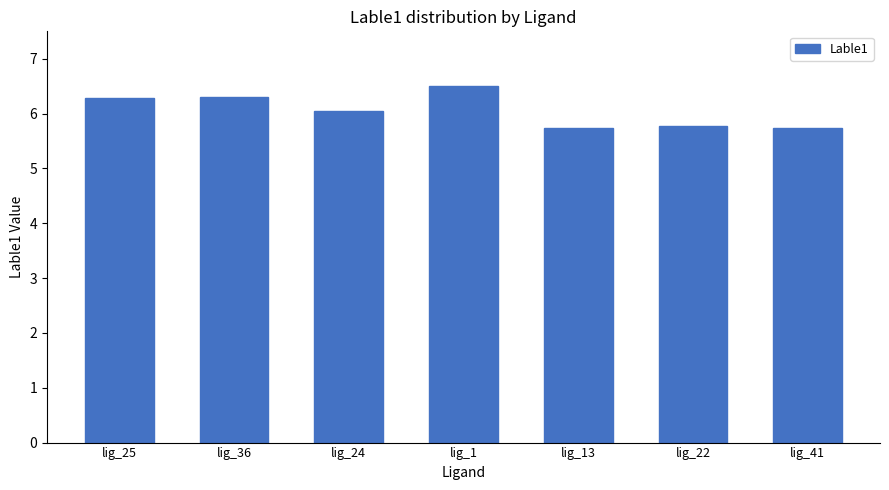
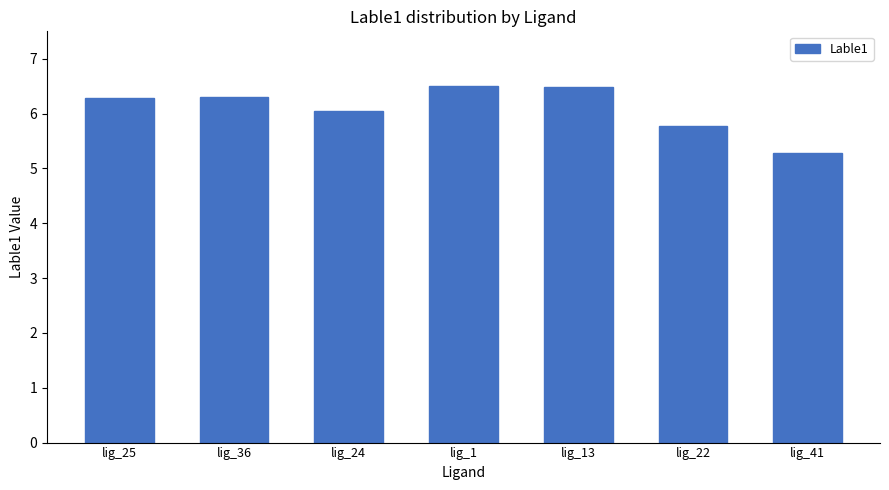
lig_13: 5.7 -> 6.5
lig_41: 5.7 -> 5.3
